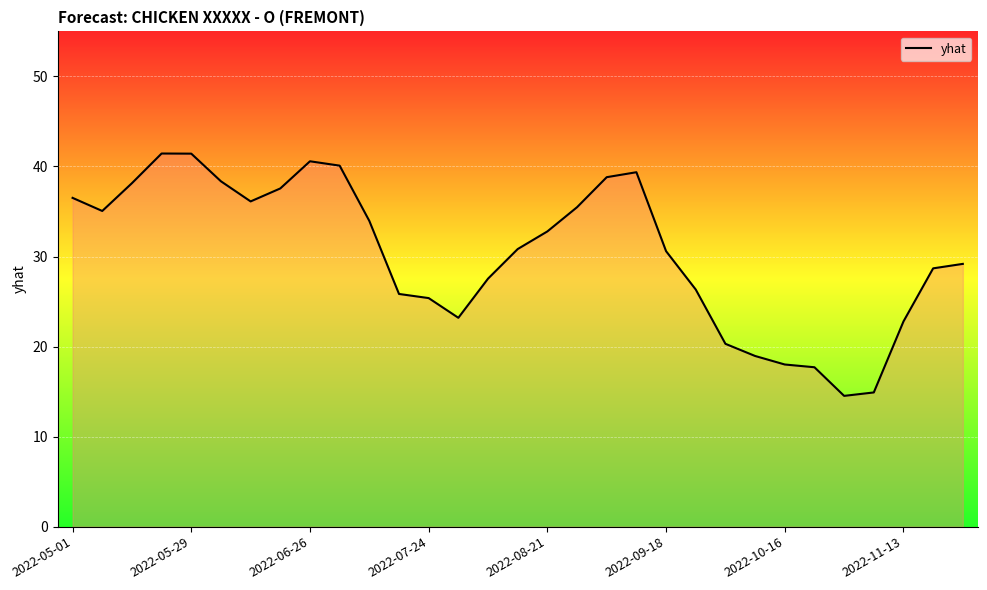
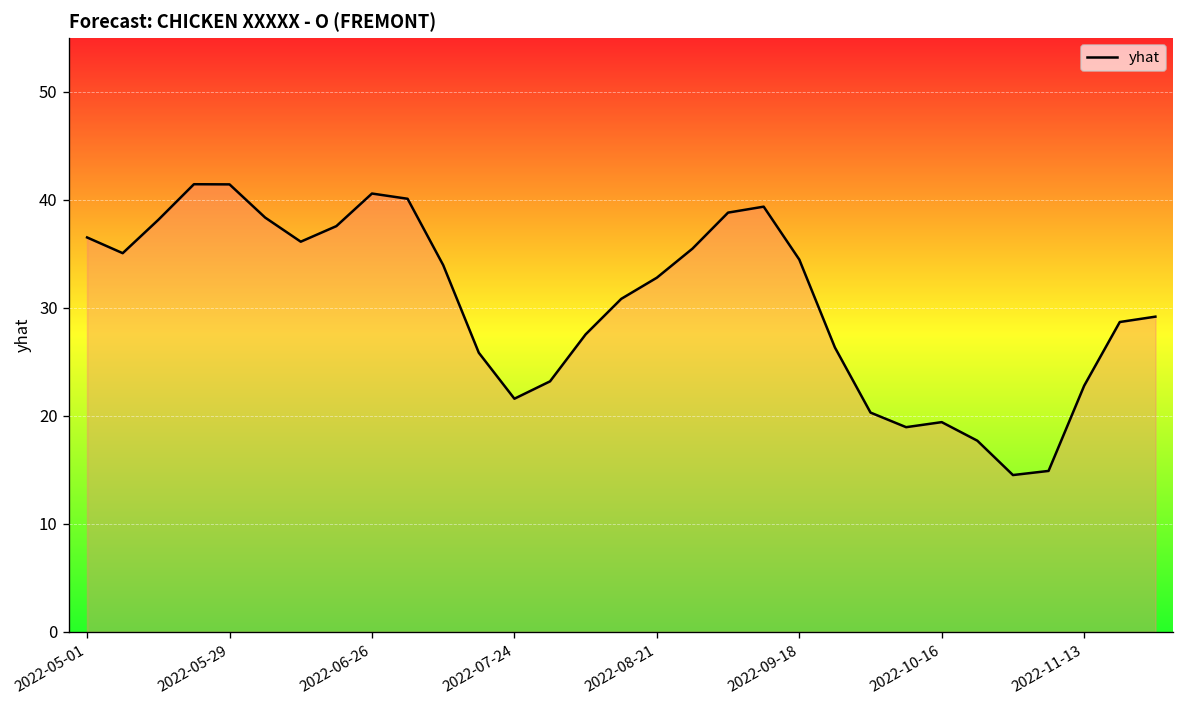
2022-07-24: 25 -> 22
2022-09-18: 31 -> 34
2022-10-16: 18 -> 19
